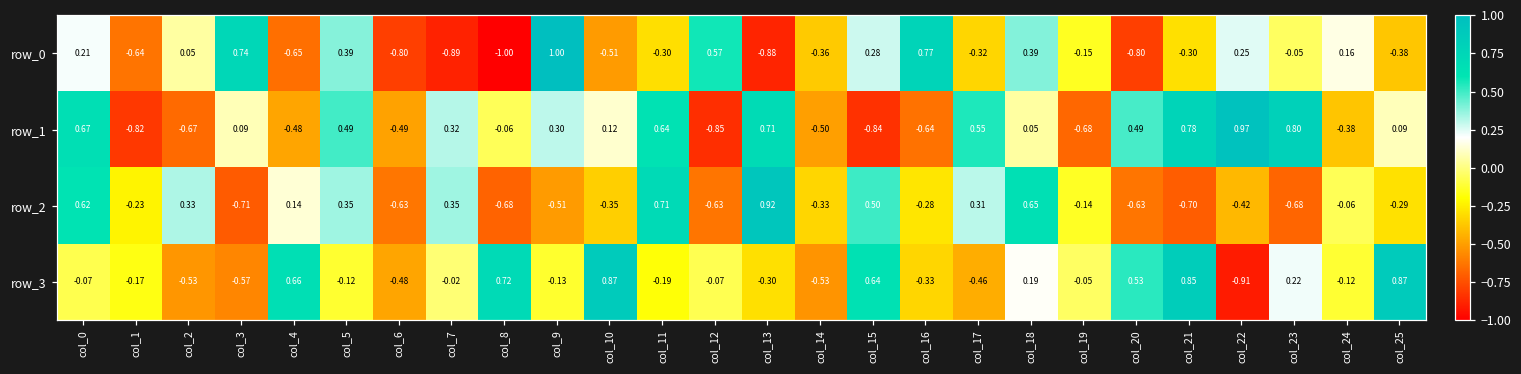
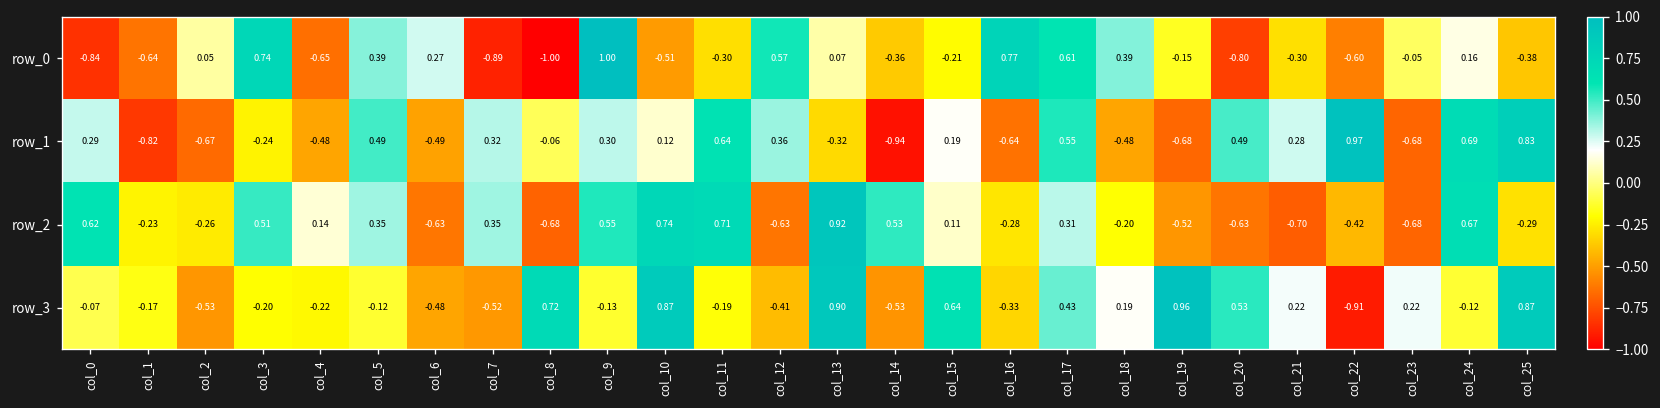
row_0, col_0: 0.21 -> -0.84
row_0, col_6: -0.80 -> 0.27
row_0, col_13: -0.88 -> 0.07
row_0, col_15: 0.28 -> -0.21
row_0, col_17: -0.32 -> 0.61
row_0, col_22: 0.25 -> -0.60
row_1, col_0: 0.67 -> 0.29
row_1, col_3: 0.09 -> -0.24
row_1, col_12: -0.85 -> 0.36
row_1, col_13: 0.71 -> -0.32
row_1, col_14: -0.50 -> -0.94
row_1, col_15: -0.84 -> 0.19
row_1, col_18: 0.05 -> -0.48
row_1, col_21: 0.78 -> 0.28
row_1, col_23: 0.80 -> -0.68
row_1, col_24: -0.38 -> 0.69
row_1, col_25: 0.09 -> 0.83
row_2, col_2: 0.33 -> -0.26
row_2, col_3: -0.71 -> 0.51
row_2, col_9: -0.51 -> 0.55
row_2, col_10: -0.35 -> 0.74
row_2, col_14: -0.33 -> 0.53
row_2, col_15: 0.50 -> 0.11
row_2, col_18: 0.65 -> -0.20
row_2, col_19: -0.14 -> -0.52
row_2, col_24: -0.06 -> 0.67
row_3, col_3: -0.57 -> -0.20
row_3, col_4: 0.66 -> -0.22
row_3, col_7: -0.02 -> -0.52
row_3, col_12: -0.07 -> -0.41
row_3, col_13: -0.30 -> 0.90
row_3, col_17: -0.46 -> 0.43
row_3, col_19: -0.05 -> 0.96
row_3, col_21: 0.85 -> 0.22
